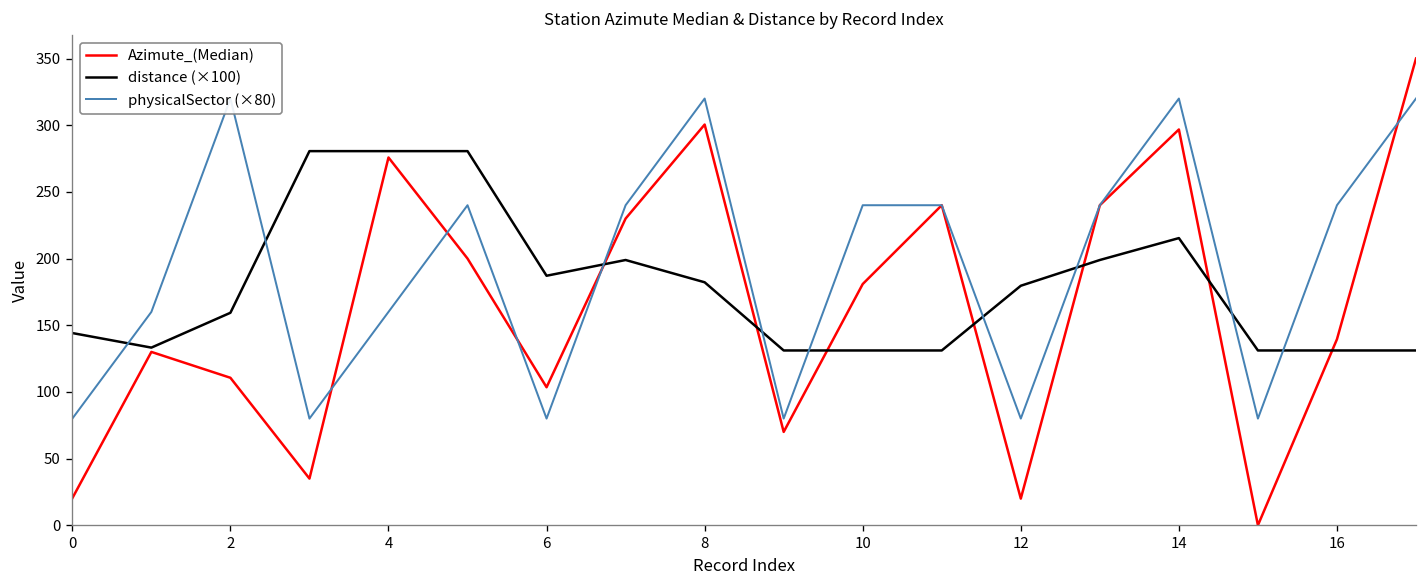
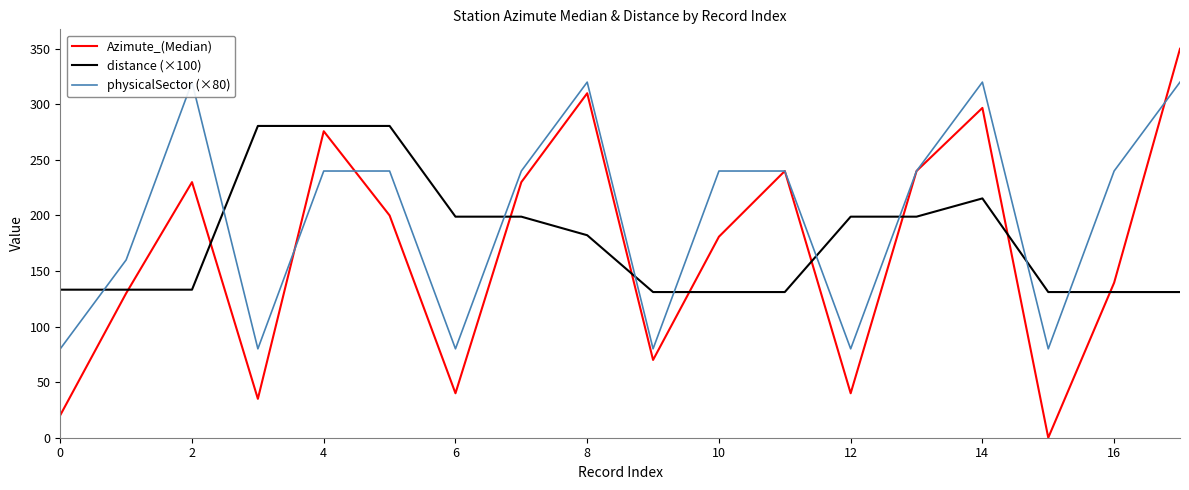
distance (×100), 0: 144 -> 133
Azimute_(Median), 2: 111 -> 230
distance (×100), 2: 159 -> 133
physicalSector (×80), 4: 160 -> 240
Azimute_(Median), 6: 104 -> 40
distance (×100), 6: 187 -> 199
Azimute_(Median), 8: 301 -> 310
Azimute_(Median), 12: 20 -> 40
distance (×100), 12: 180 -> 199
